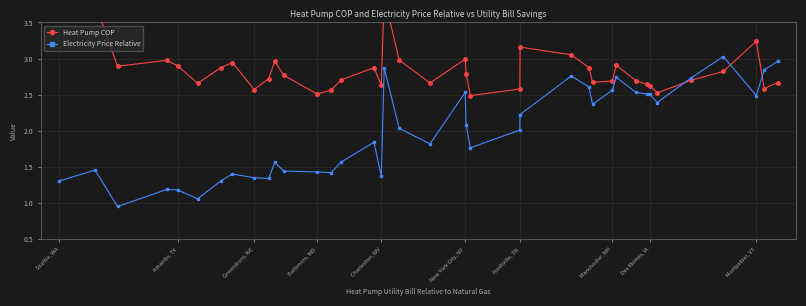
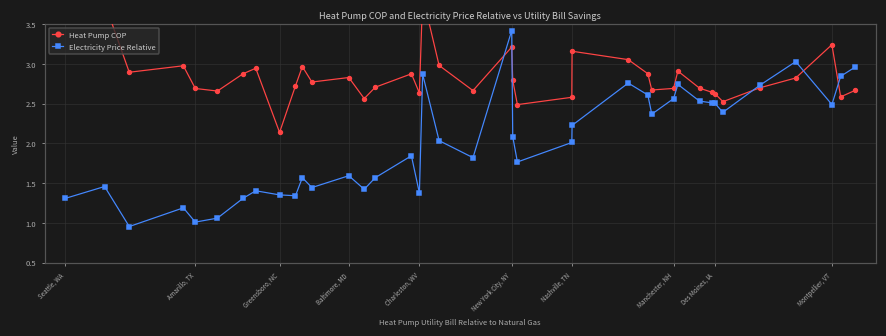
Heat Pump COP, Amarillo, TX: 2.9 -> 2.7
Electricity Price Relative, Amarillo, TX: 1.2 -> 1.0
Heat Pump COP, Greensboro, NC: 2.6 -> 2.1
Heat Pump COP, Baltimore, MD: 2.5 -> 2.8
Electricity Price Relative, Baltimore, MD: 1.4 -> 1.6
Heat Pump COP, New York City, NY: 3.0 -> 3.2
Electricity Price Relative, New York City, NY: 2.5 -> 3.4
